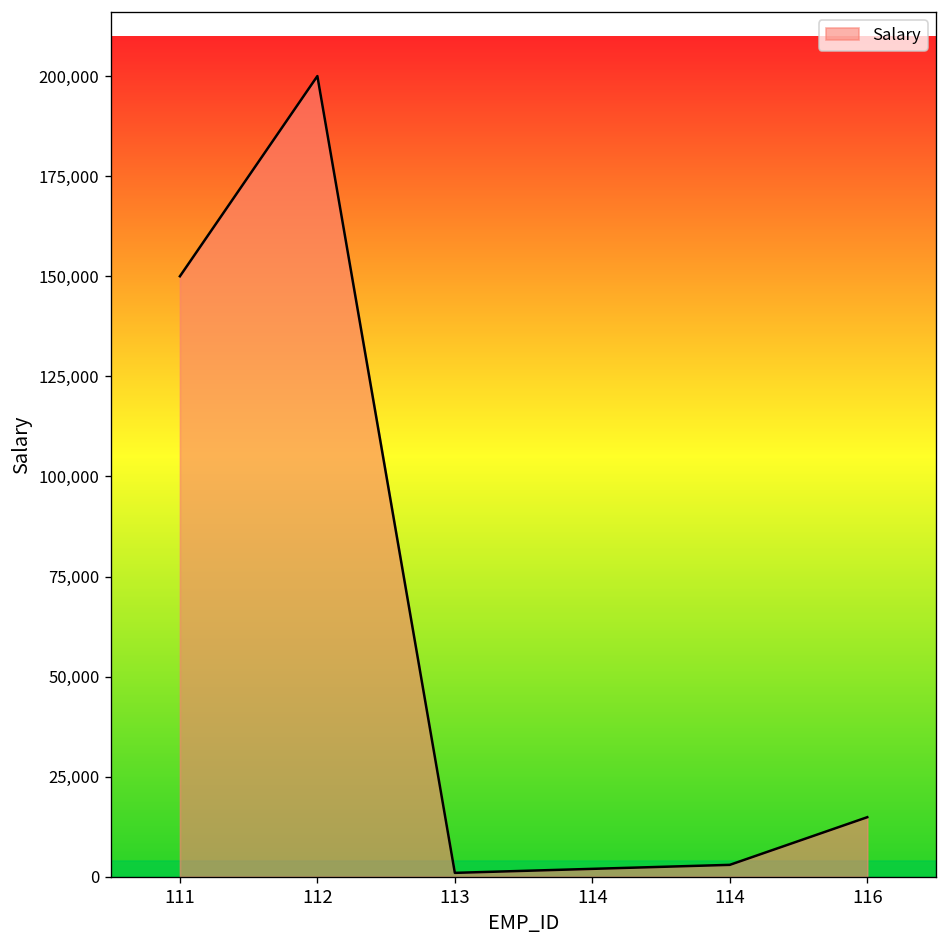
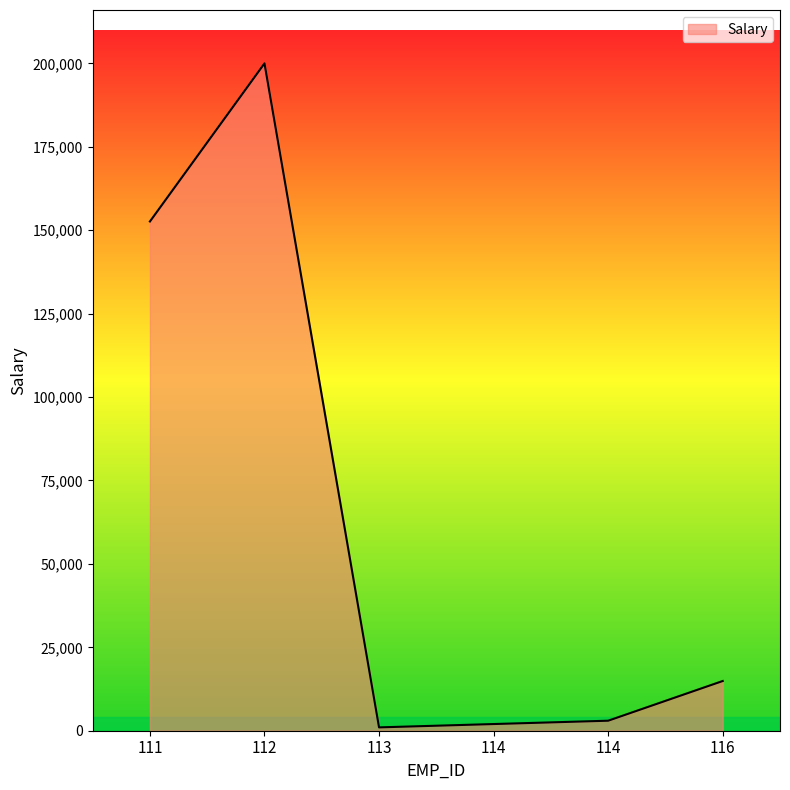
111: 150,000 -> 153,000
